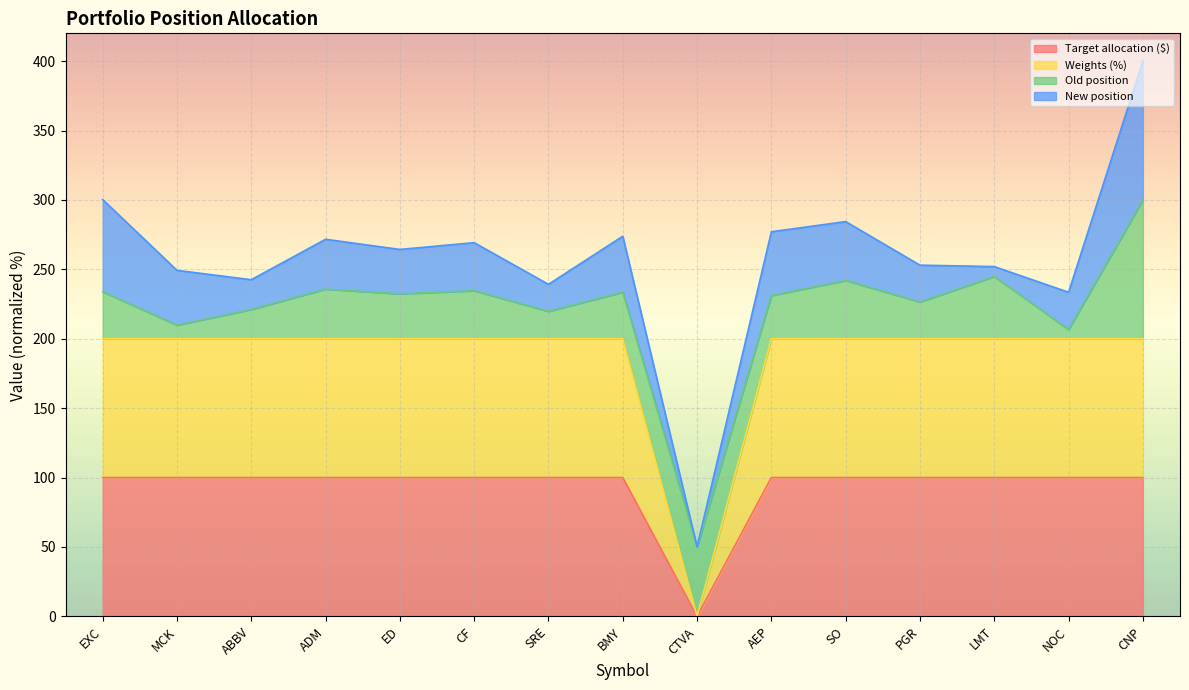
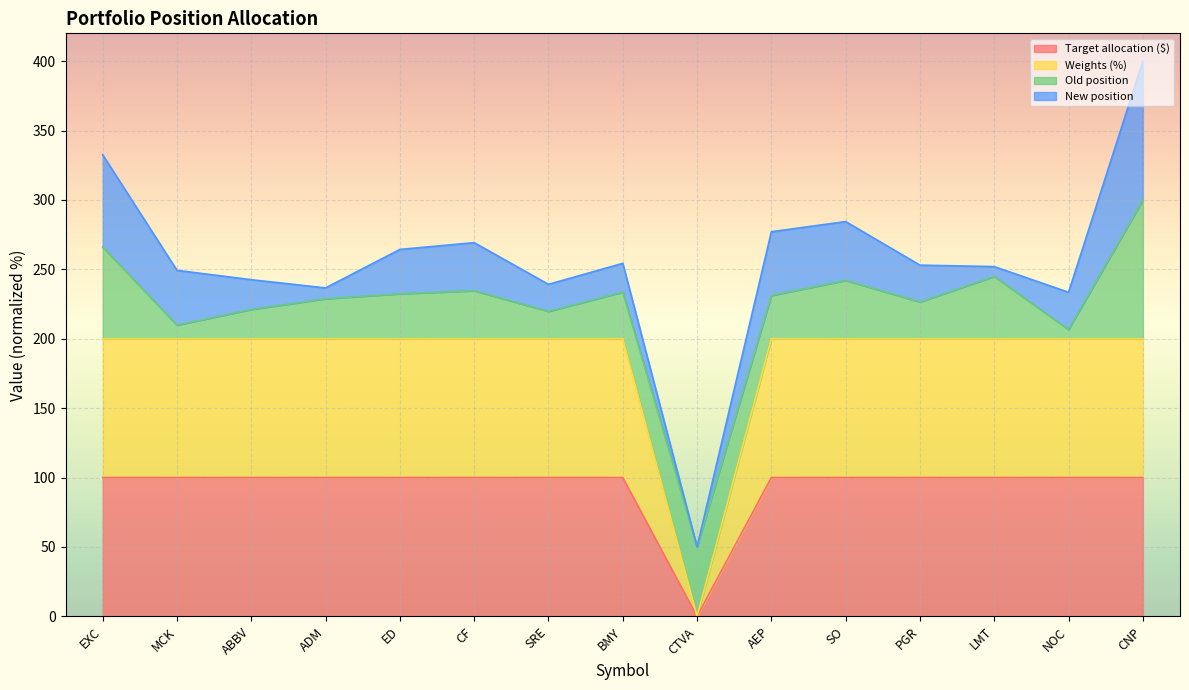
Old position, EXC: 34 -> 66
Old position, ADM: 36 -> 29
New position, ADM: 36 -> 8
New position, BMY: 40 -> 21
